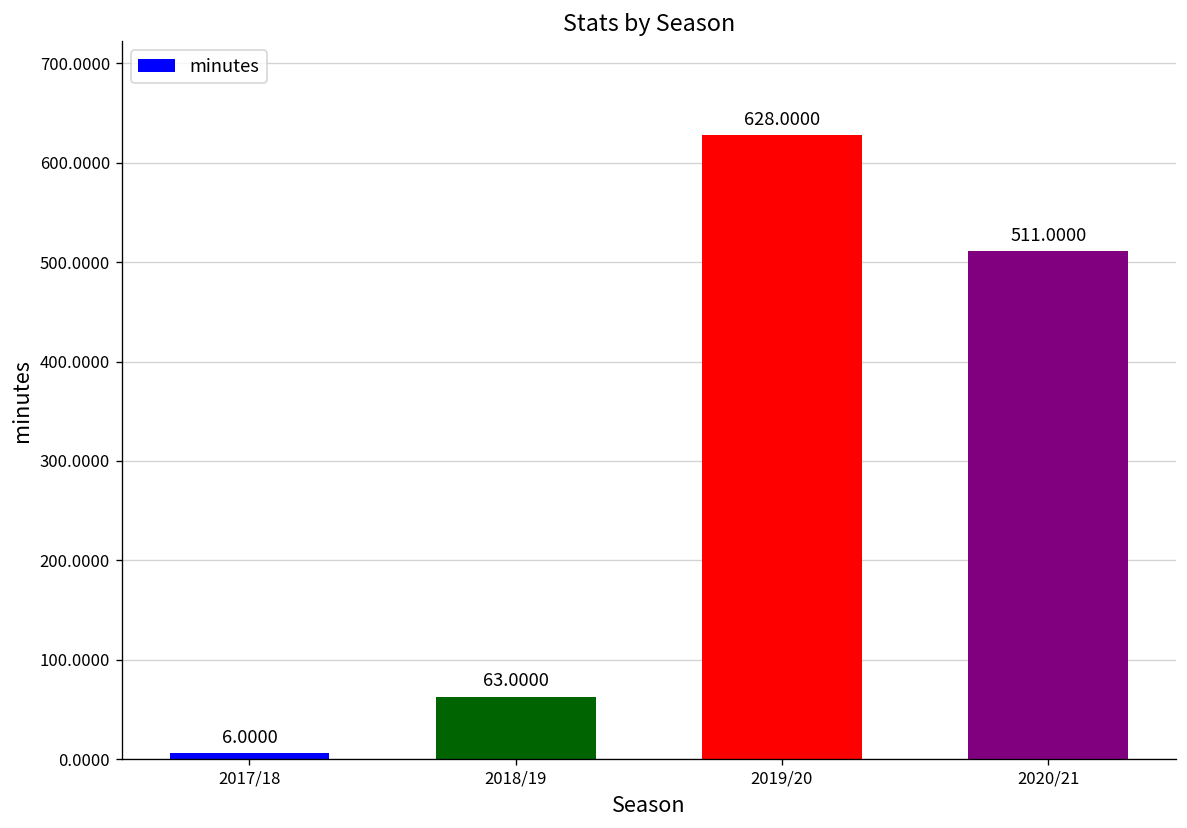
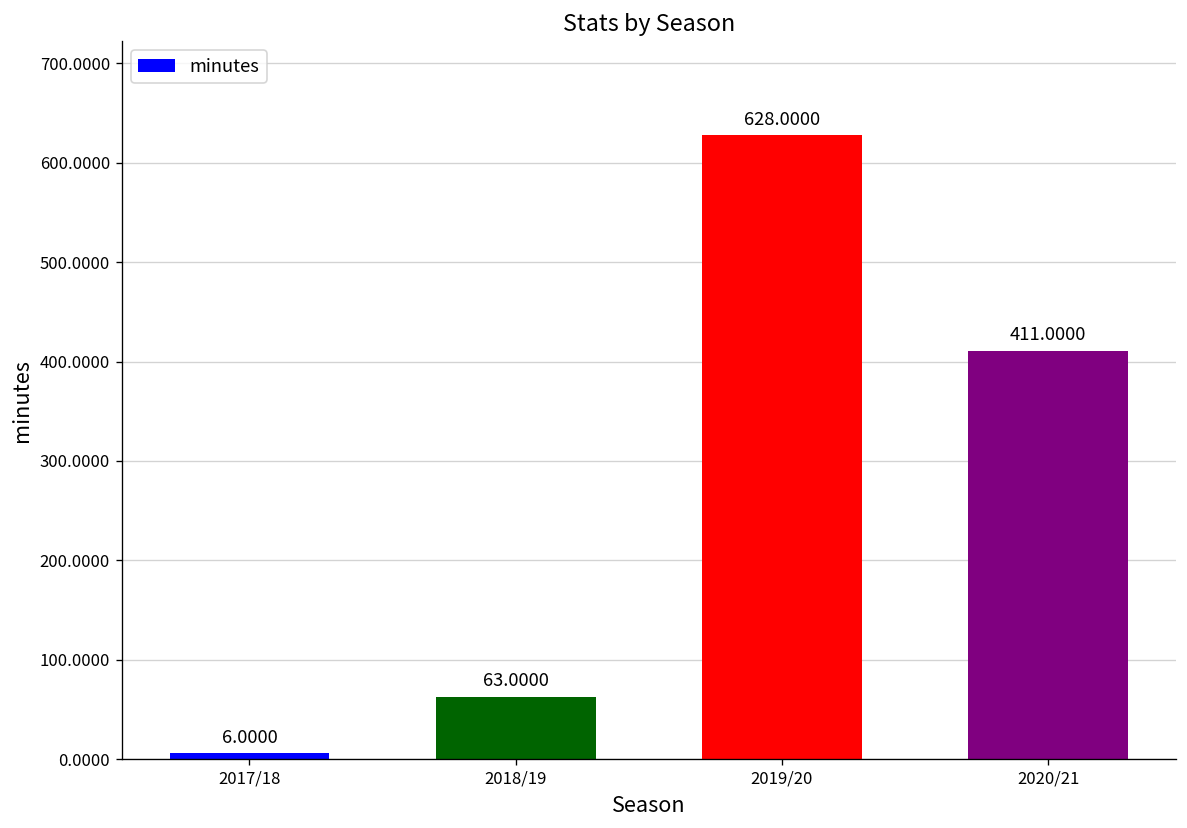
2020/21: 511.0000 -> 411.0000
